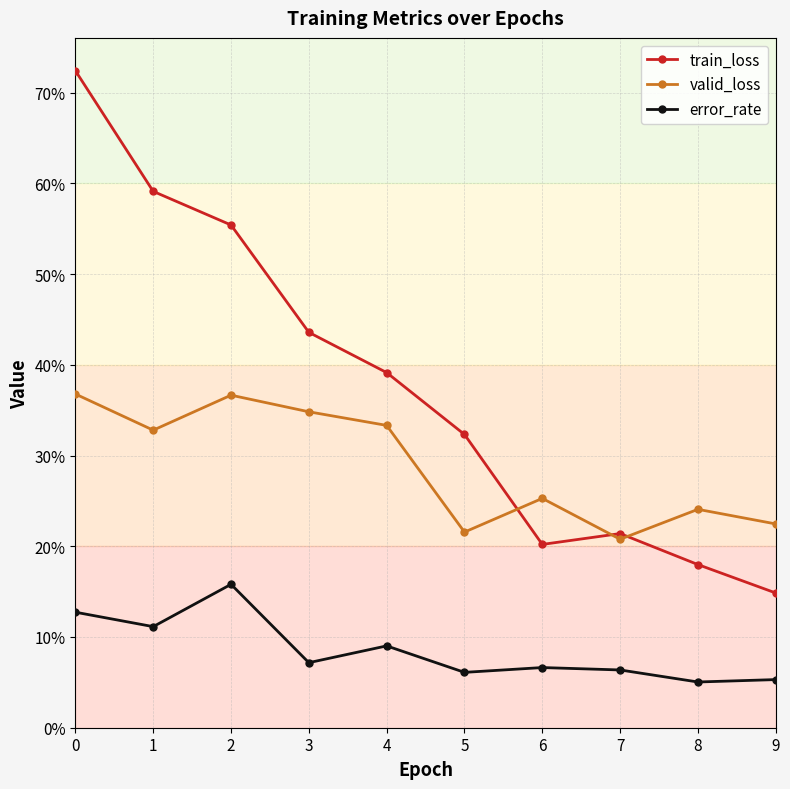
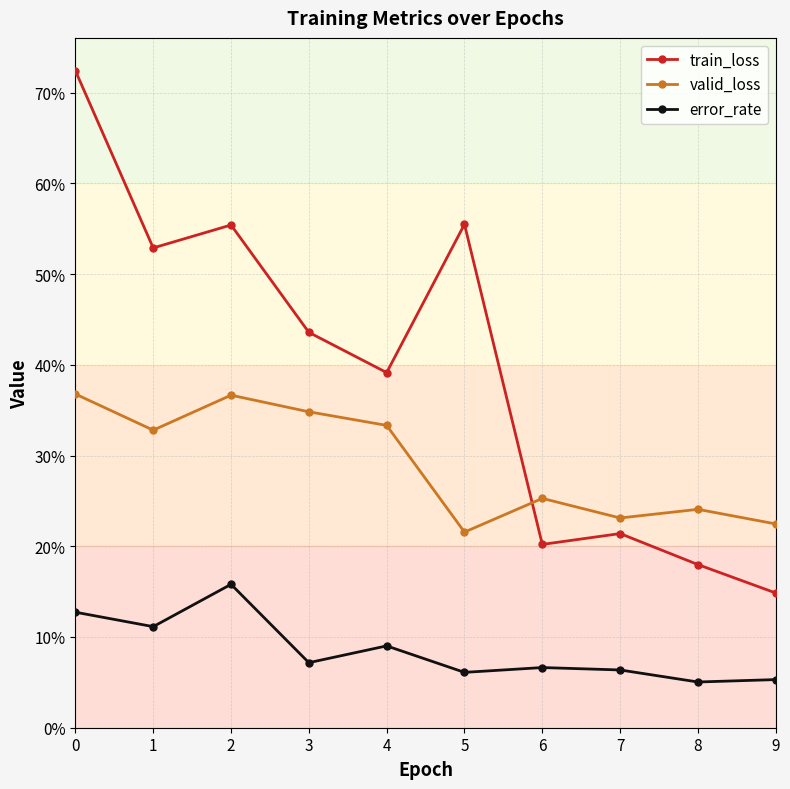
train_loss, 1: 59% -> 53%
train_loss, 5: 32% -> 55%
valid_loss, 7: 21% -> 23%
